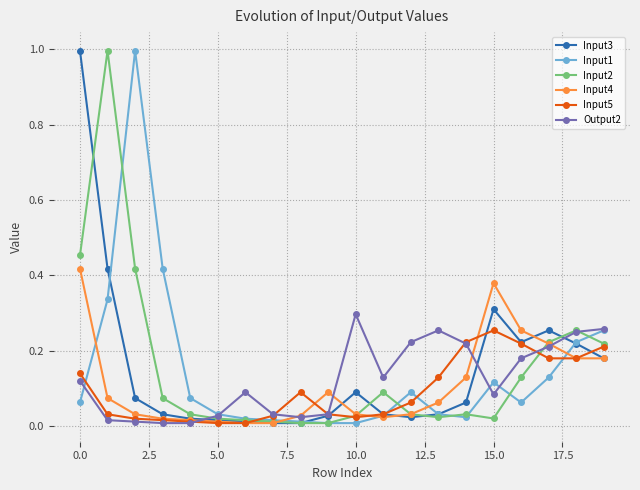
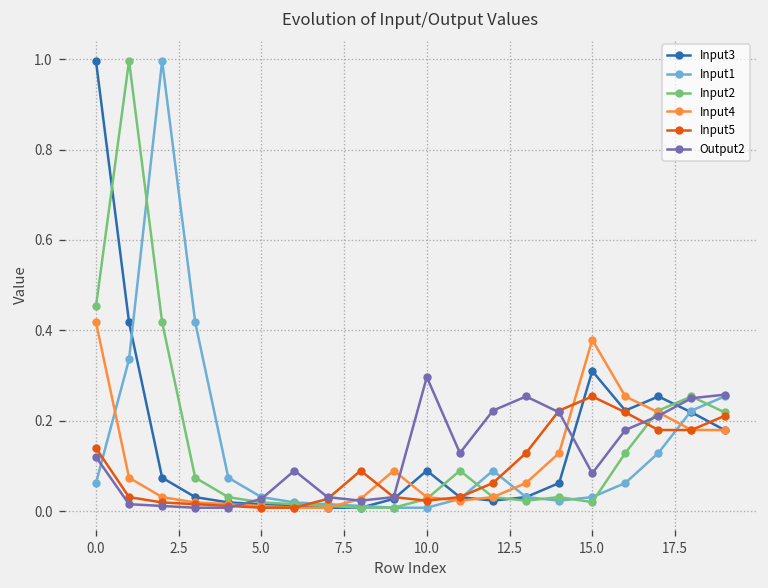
Input1, 15.0: 0.12 -> 0.03
